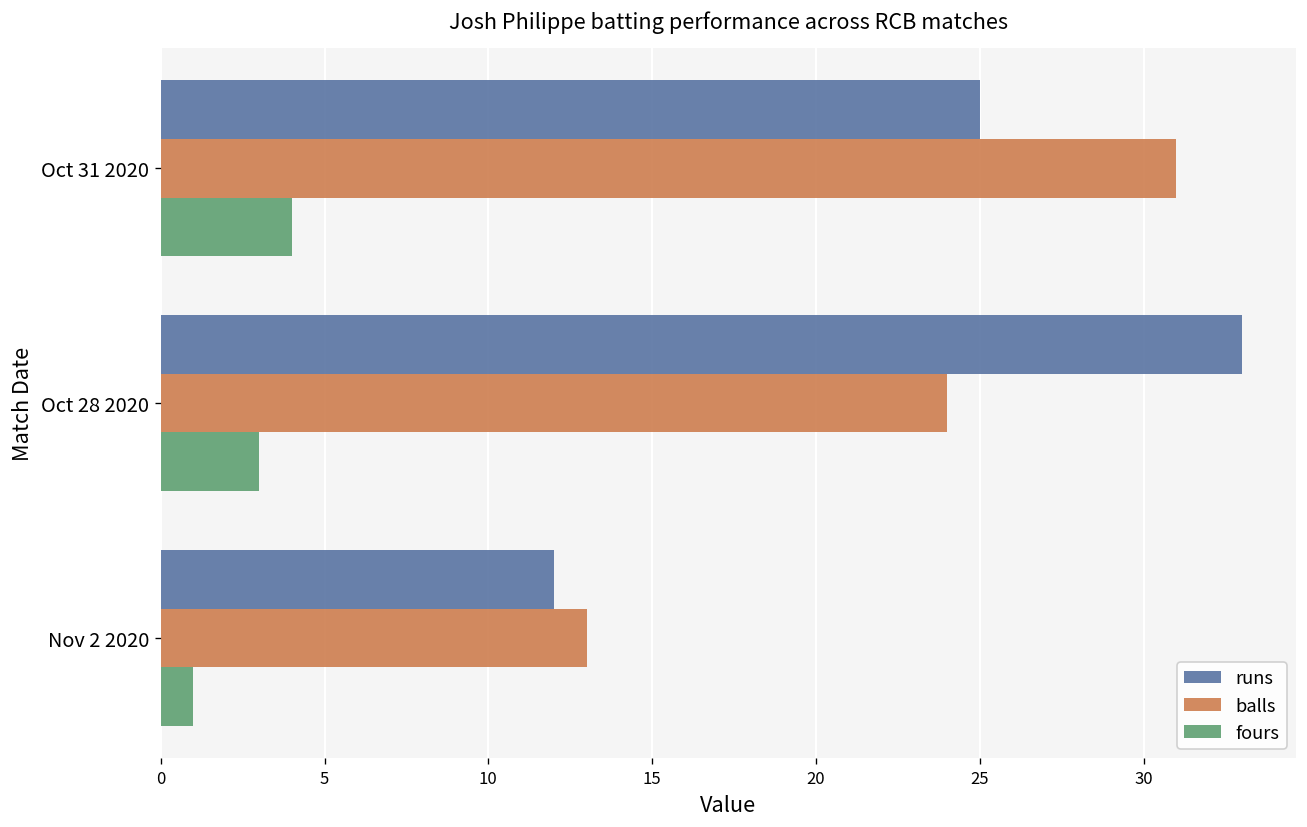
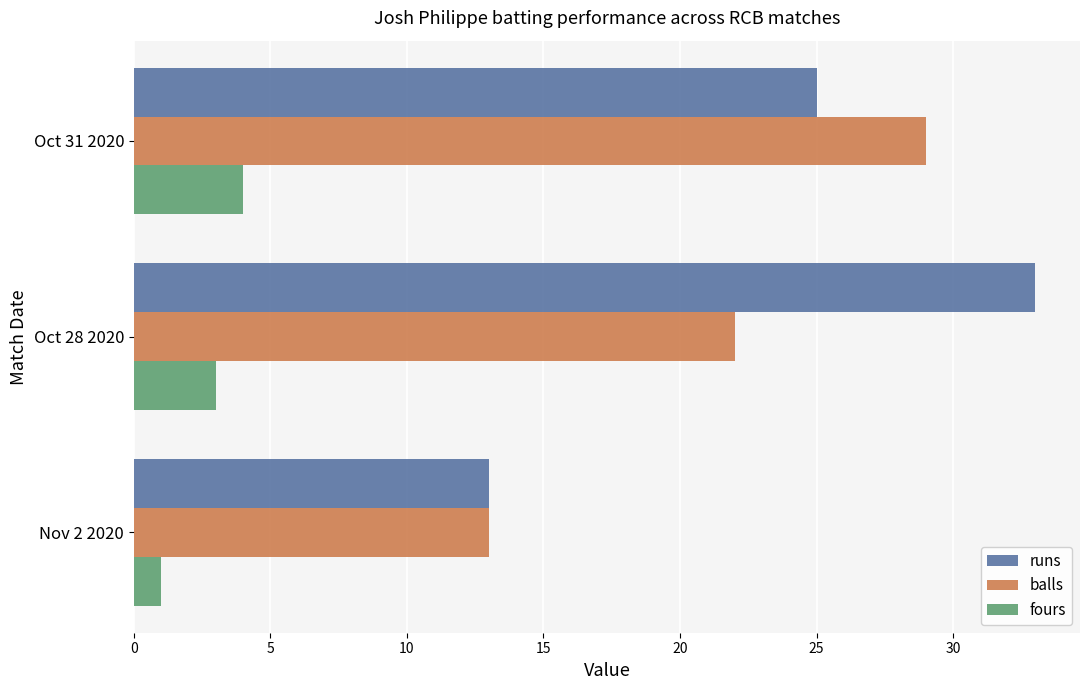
balls, Oct 31 2020: 31 -> 29
balls, Oct 28 2020: 24 -> 22
runs, Nov 2 2020: 12 -> 13
